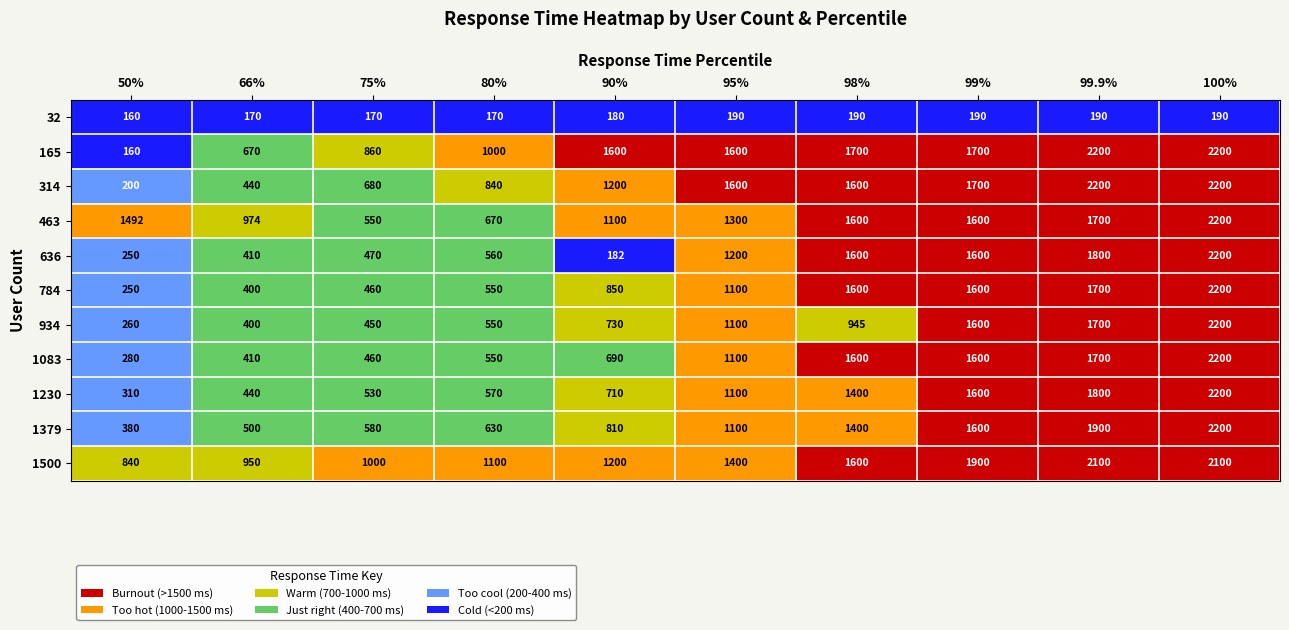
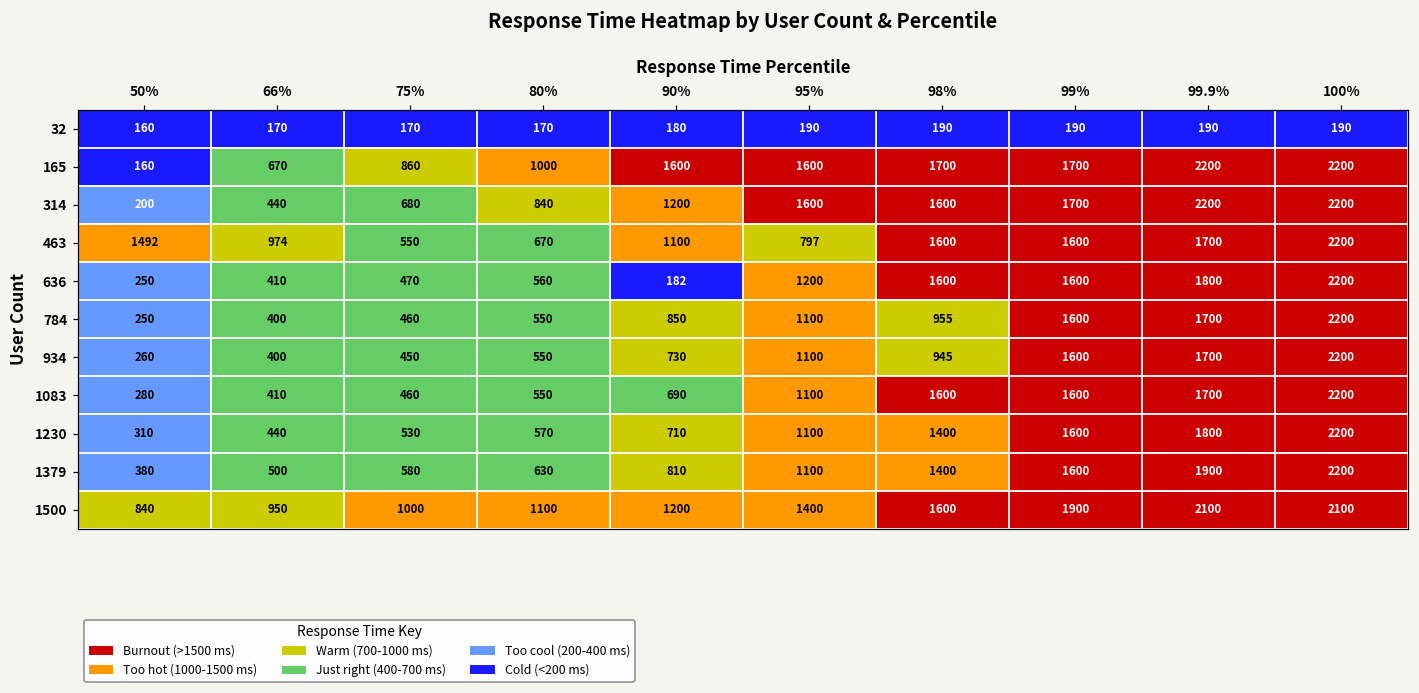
463, 95%: 1300 -> 797
784, 98%: 1600 -> 955
